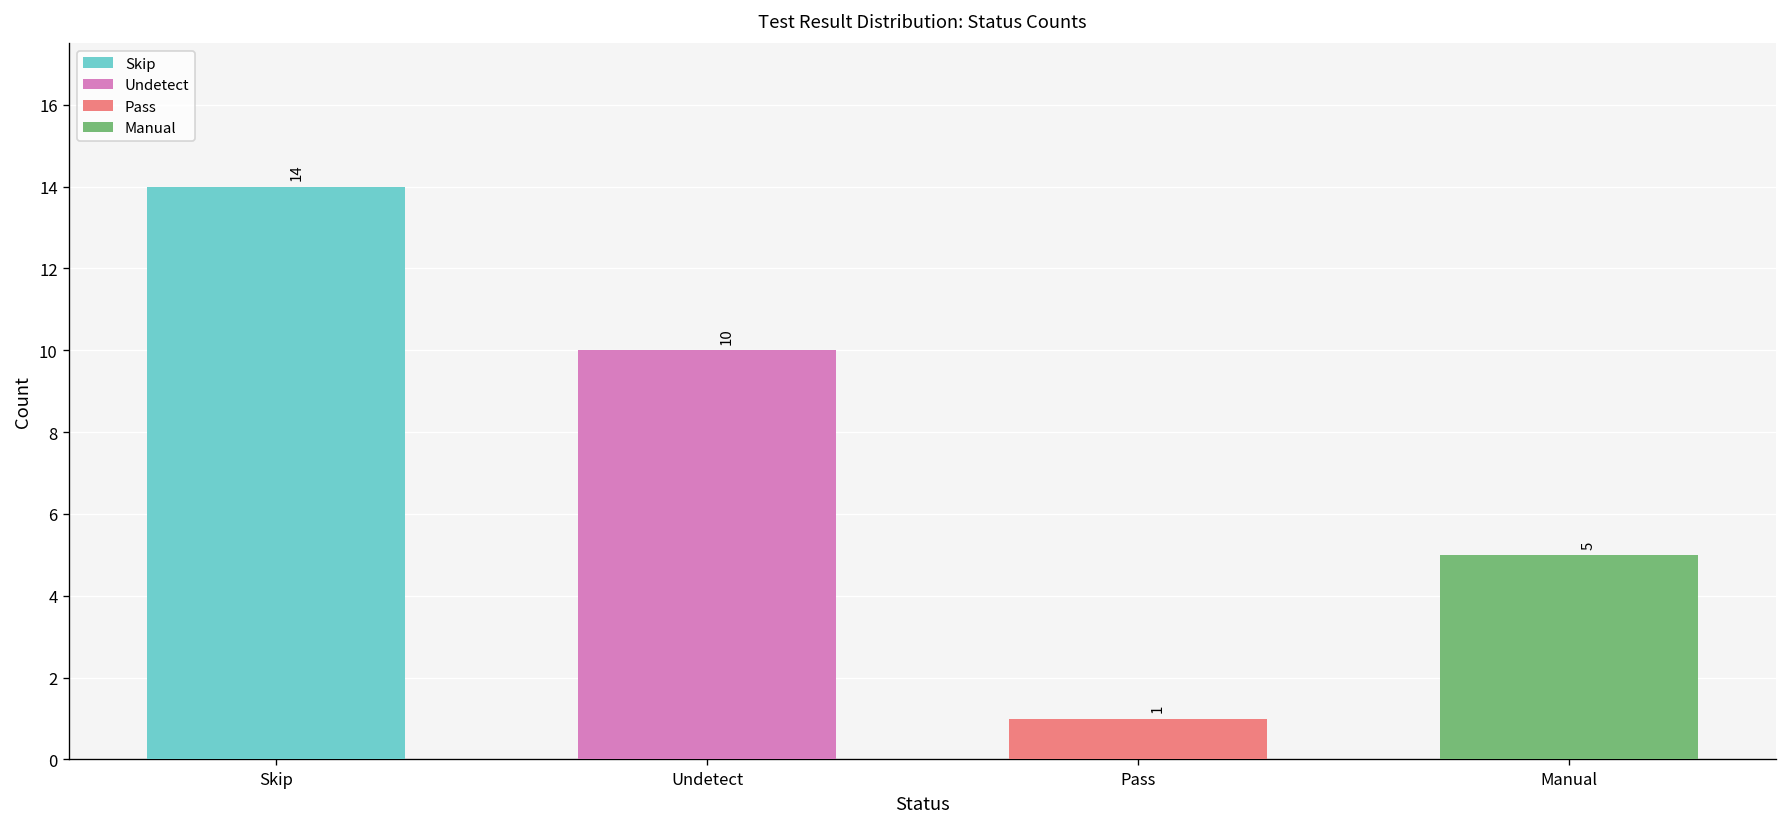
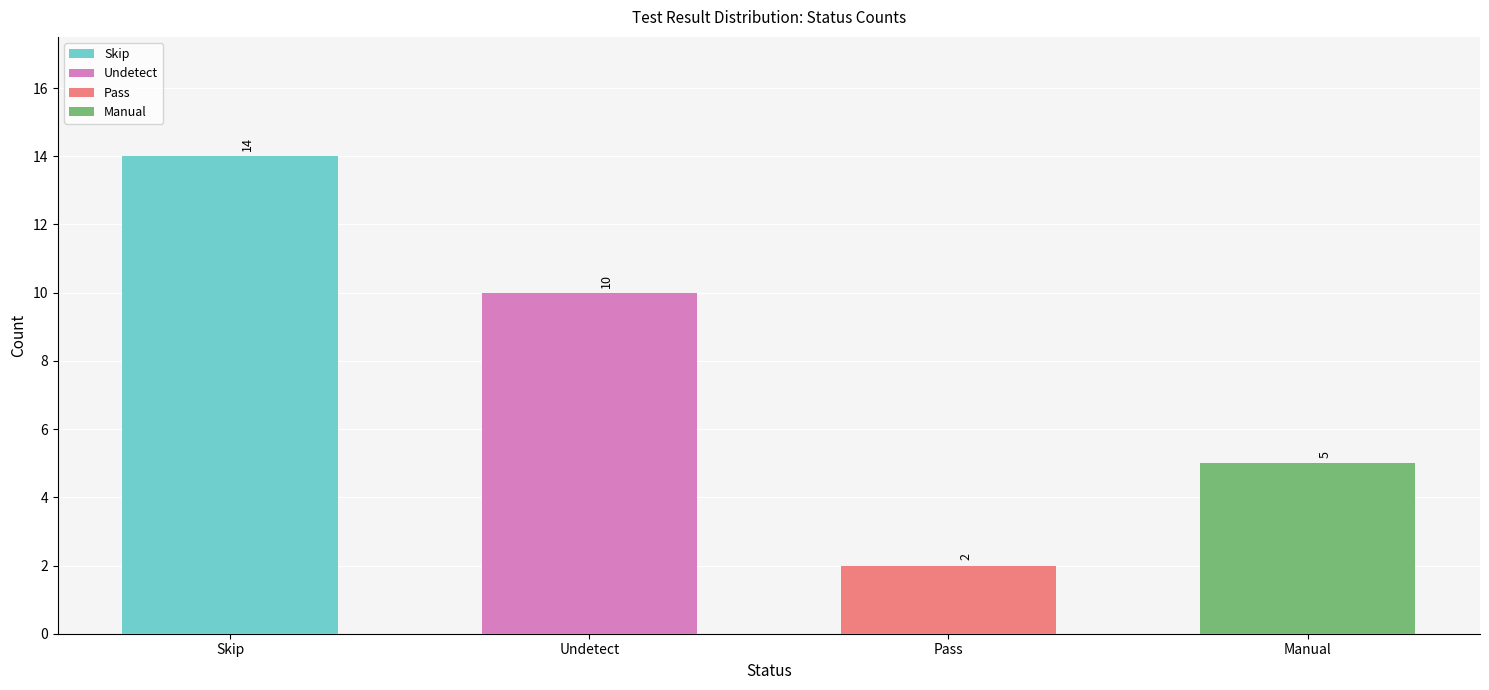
Pass: 1 -> 2
